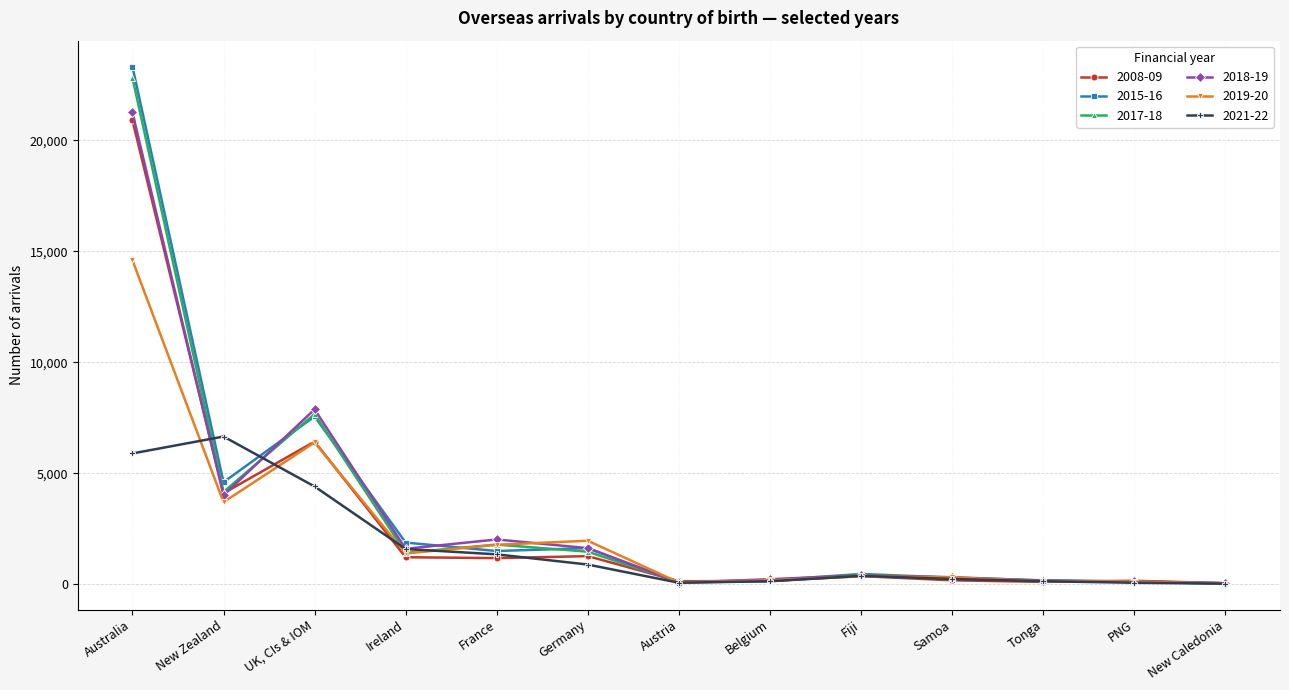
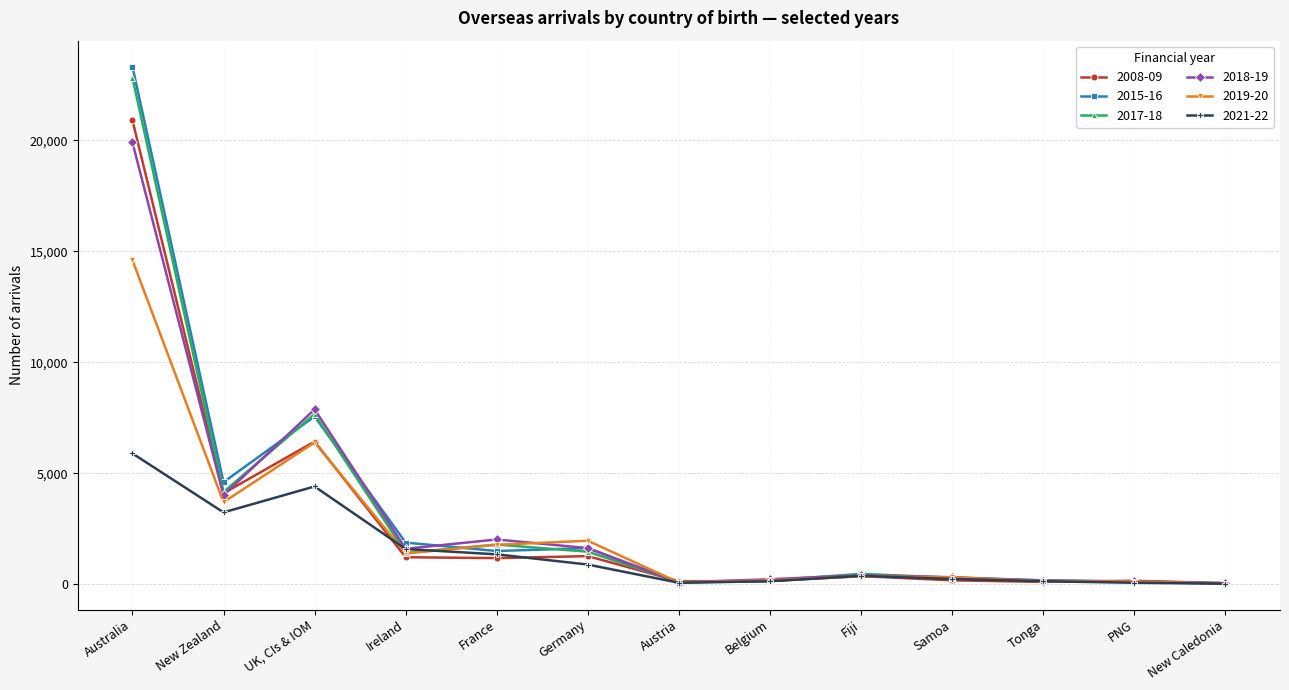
2018-19, Australia: 21,300 -> 19,900
2021-22, New Zealand: 6,700 -> 3,200
